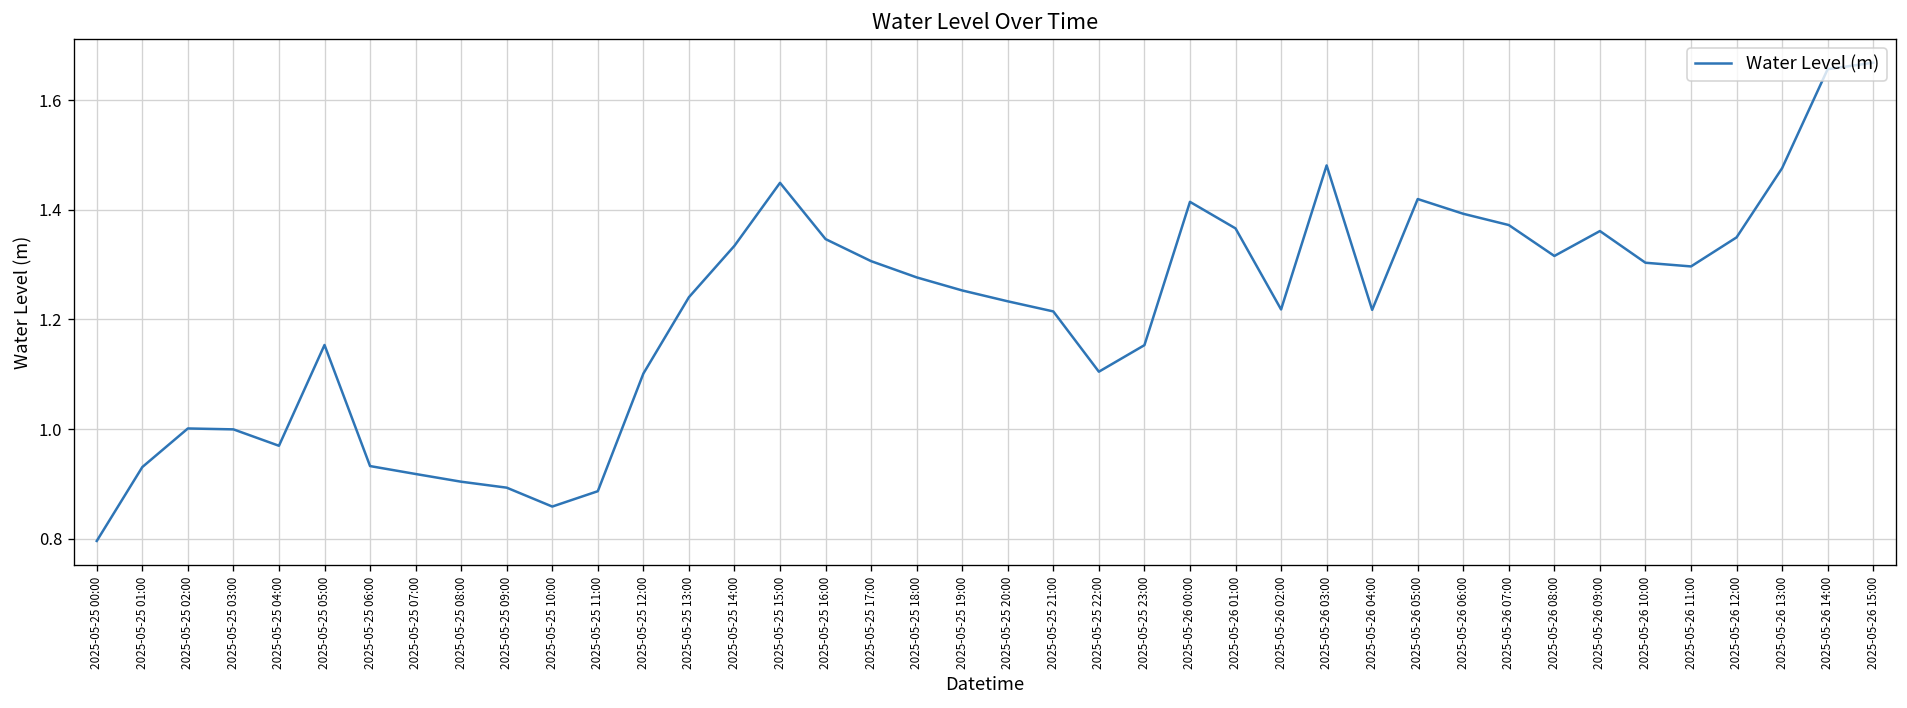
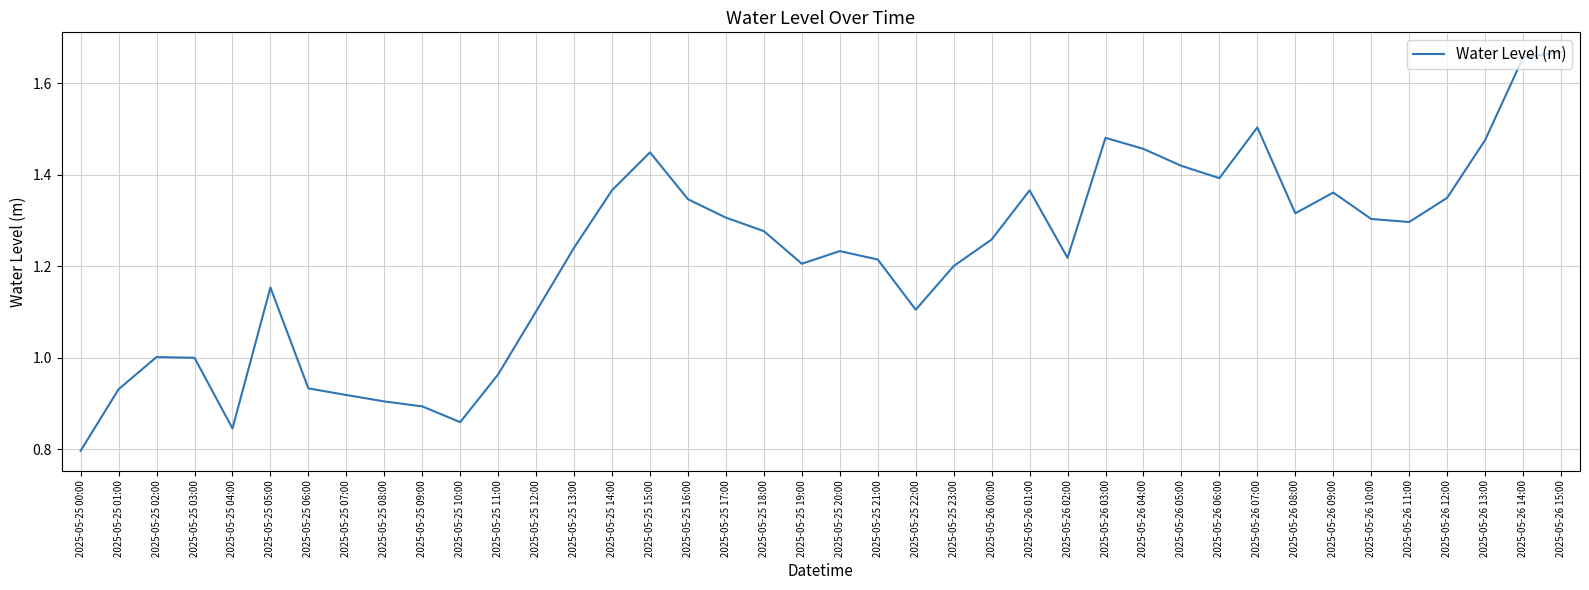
2025-05-25 04:00: 0.97 -> 0.85
2025-05-25 11:00: 0.89 -> 0.96
2025-05-25 14:00: 1.33 -> 1.37
2025-05-25 19:00: 1.25 -> 1.21
2025-05-25 23:00: 1.15 -> 1.20
2025-05-26 00:00: 1.41 -> 1.26
2025-05-26 04:00: 1.22 -> 1.46
2025-05-26 07:00: 1.37 -> 1.50
